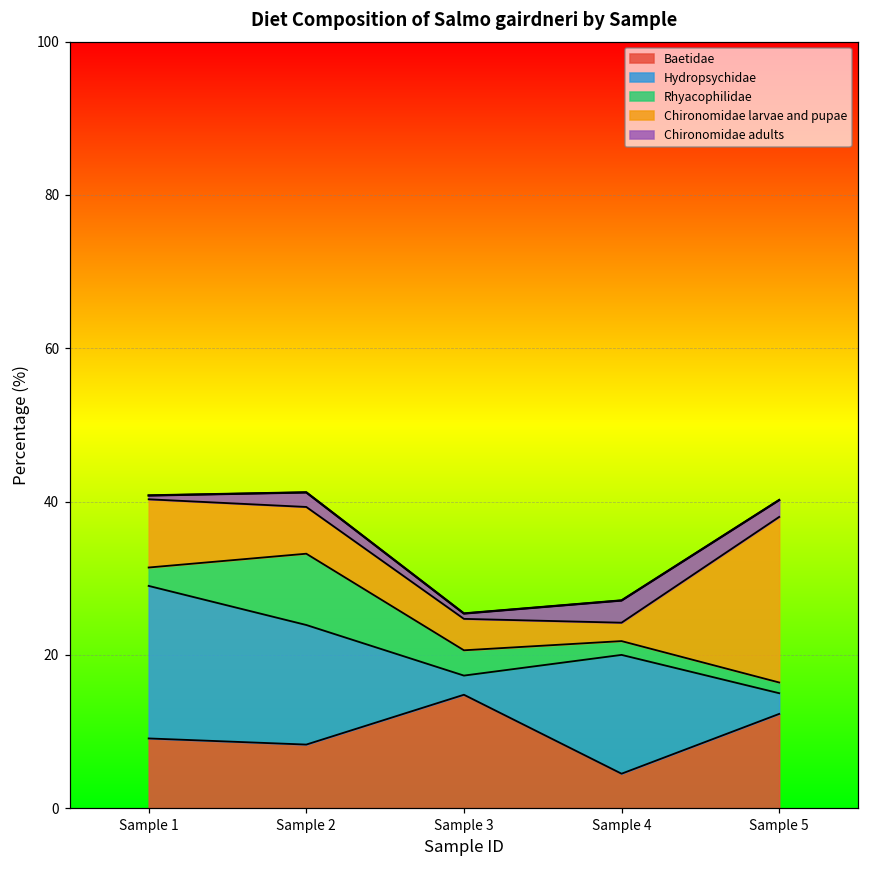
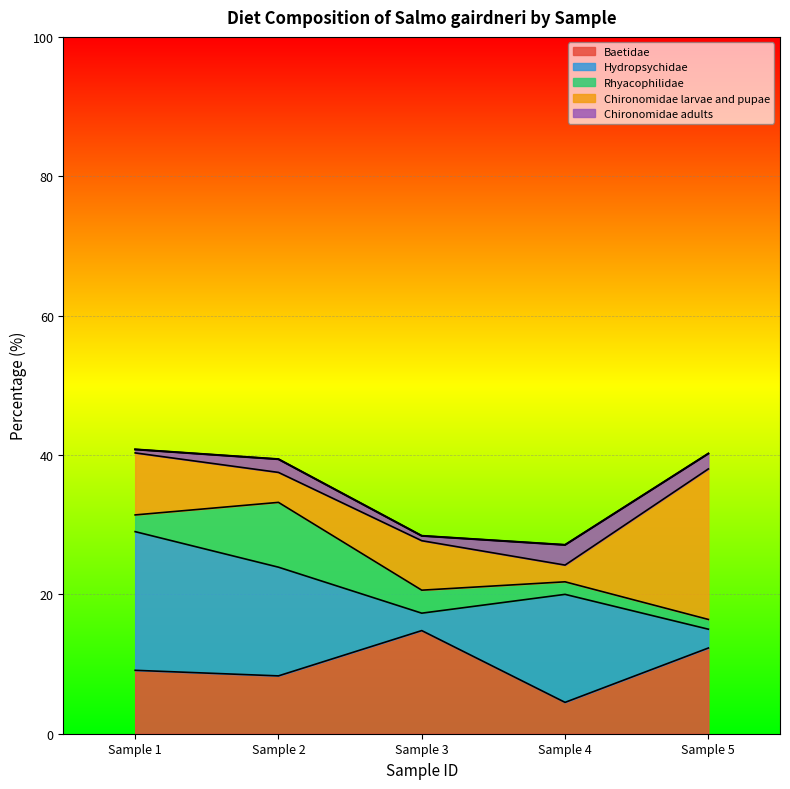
Chironomidae larvae and pupae, Sample 2: 6 -> 4
Chironomidae larvae and pupae, Sample 3: 4 -> 7
